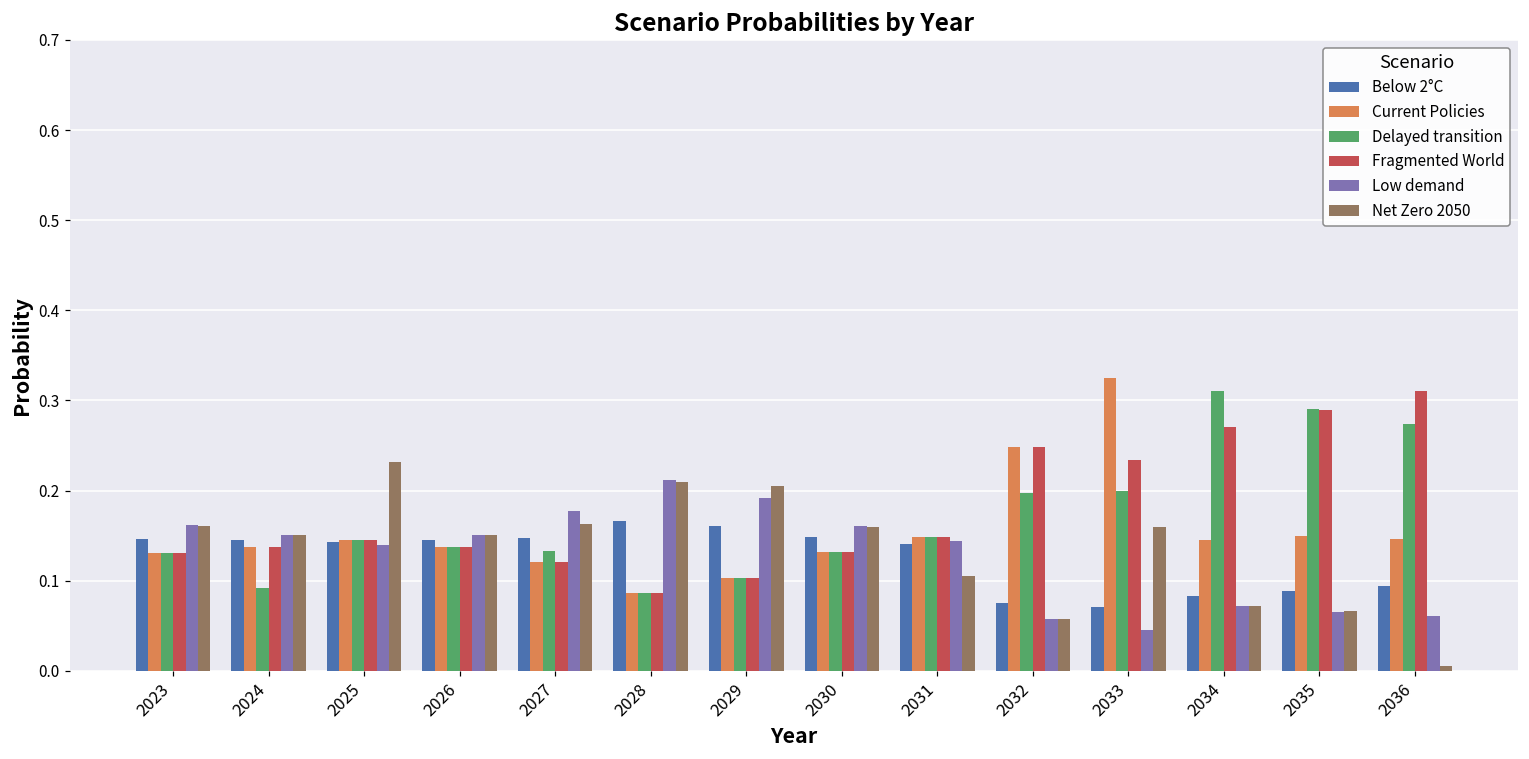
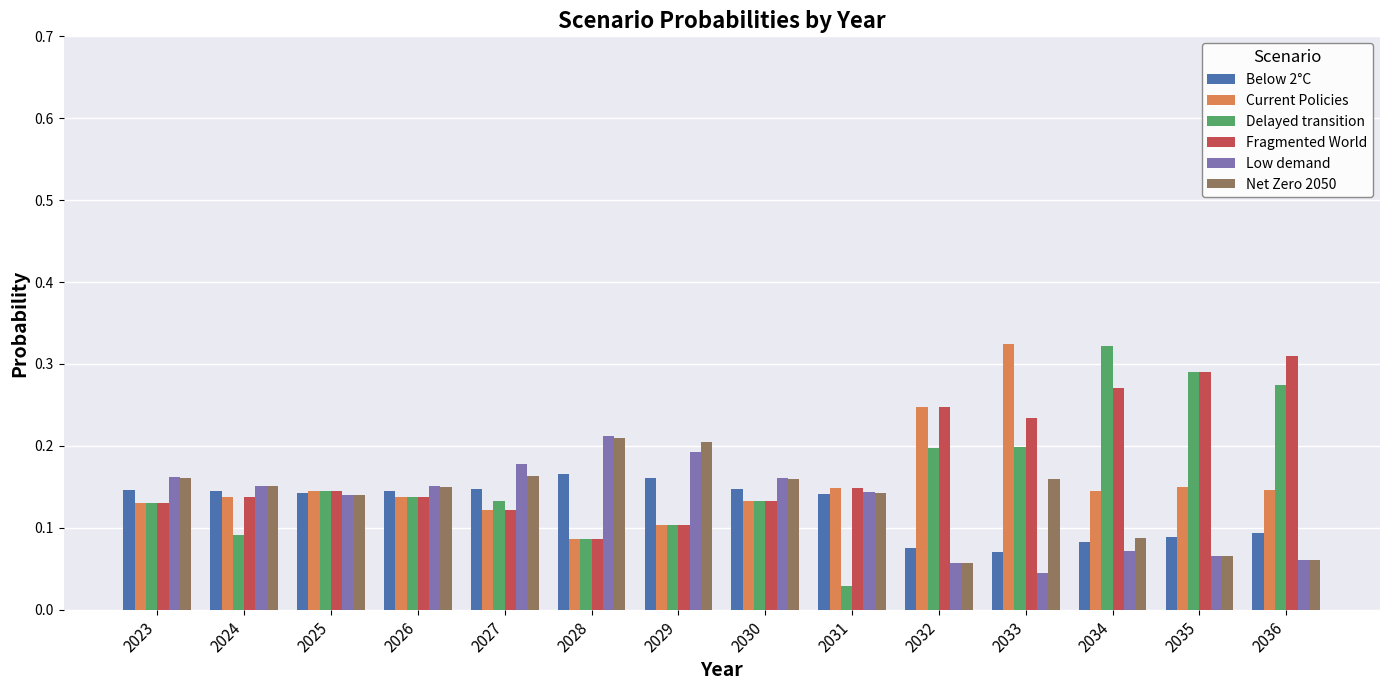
Net Zero 2050, 2025: 0.23 -> 0.14
Delayed transition, 2031: 0.15 -> 0.03
Net Zero 2050, 2031: 0.10 -> 0.14
Delayed transition, 2034: 0.31 -> 0.32
Net Zero 2050, 2034: 0.07 -> 0.09
Net Zero 2050, 2036: 0.01 -> 0.06
